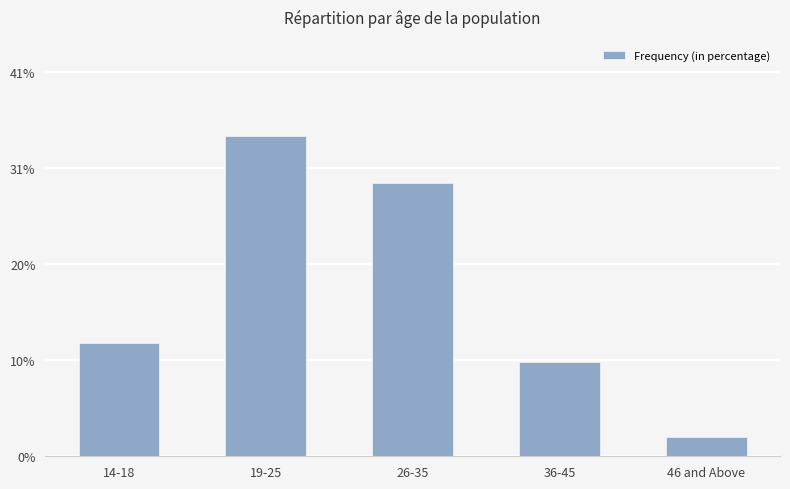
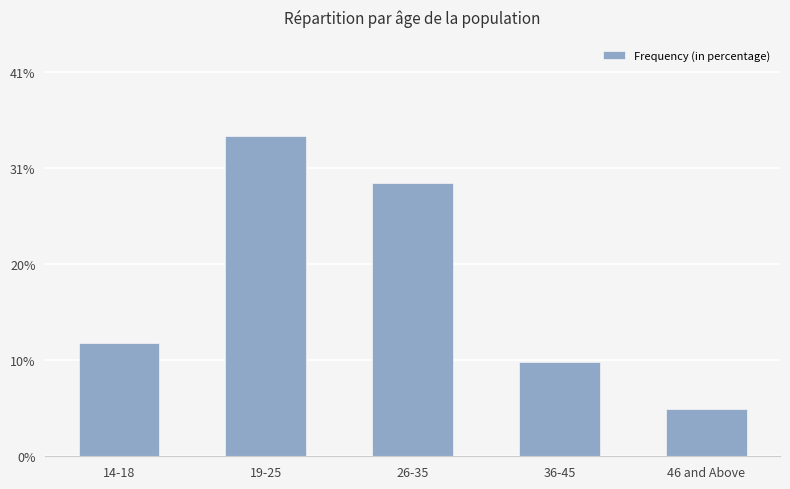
46 and Above: 2% -> 5%
